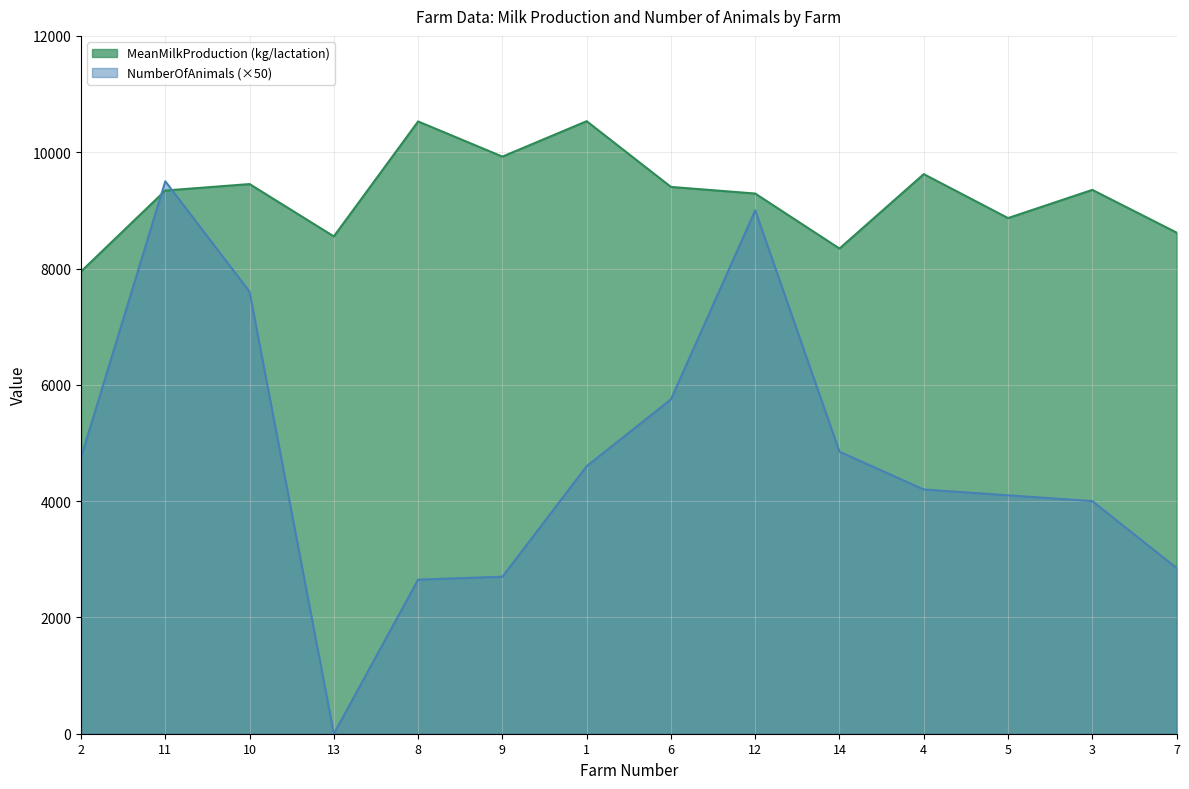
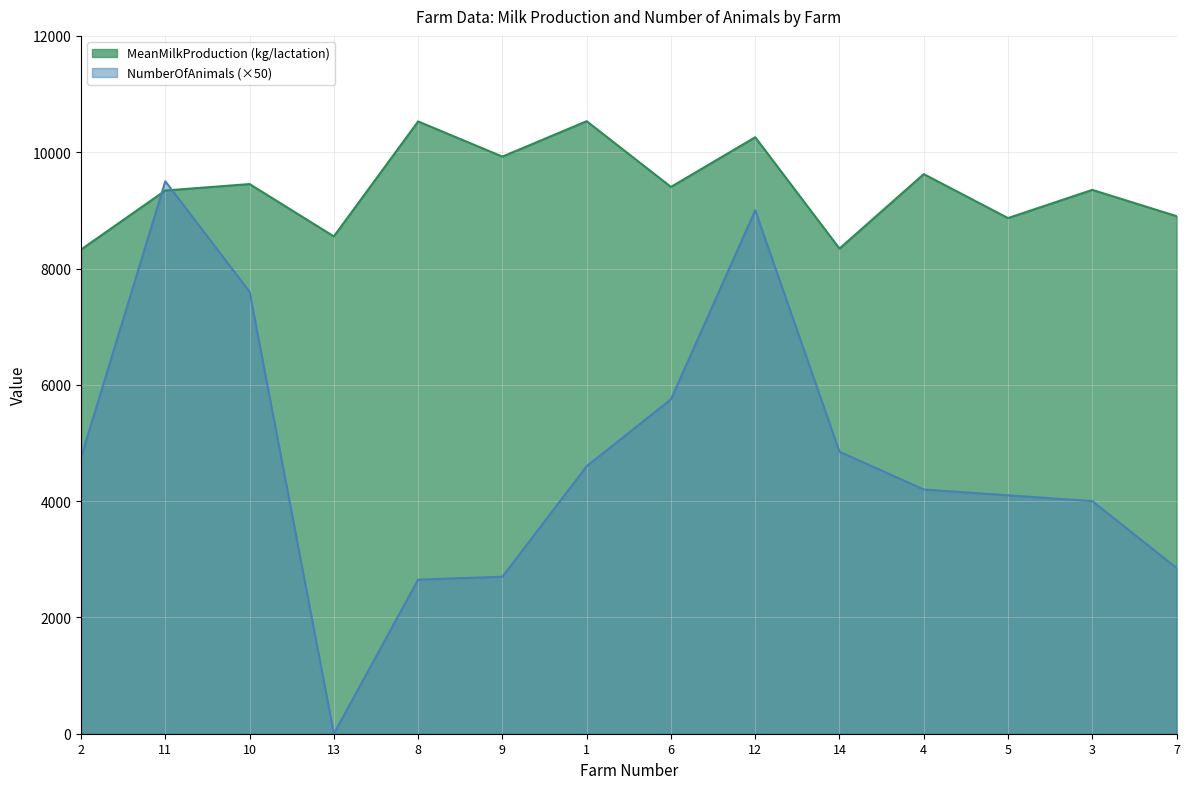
MeanMilkProduction (kg/lactation), 2: 7900 -> 8300
MeanMilkProduction (kg/lactation), 12: 9300 -> 10300
MeanMilkProduction (kg/lactation), 7: 8600 -> 8900
